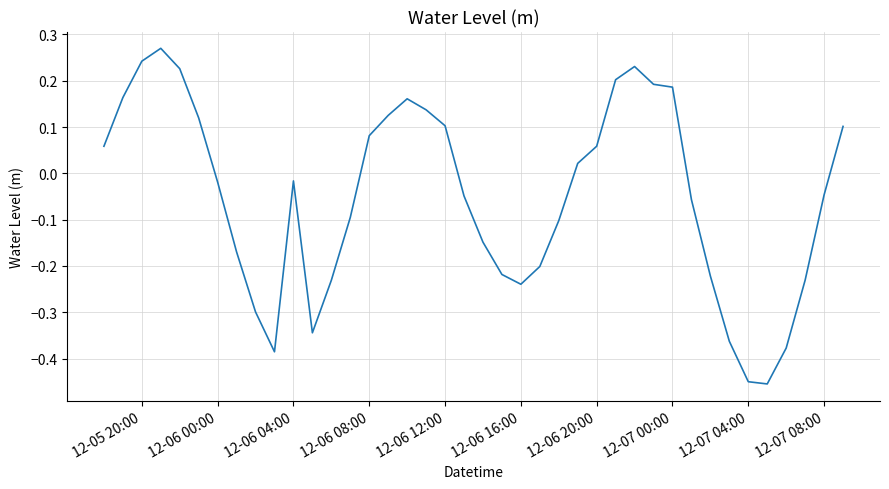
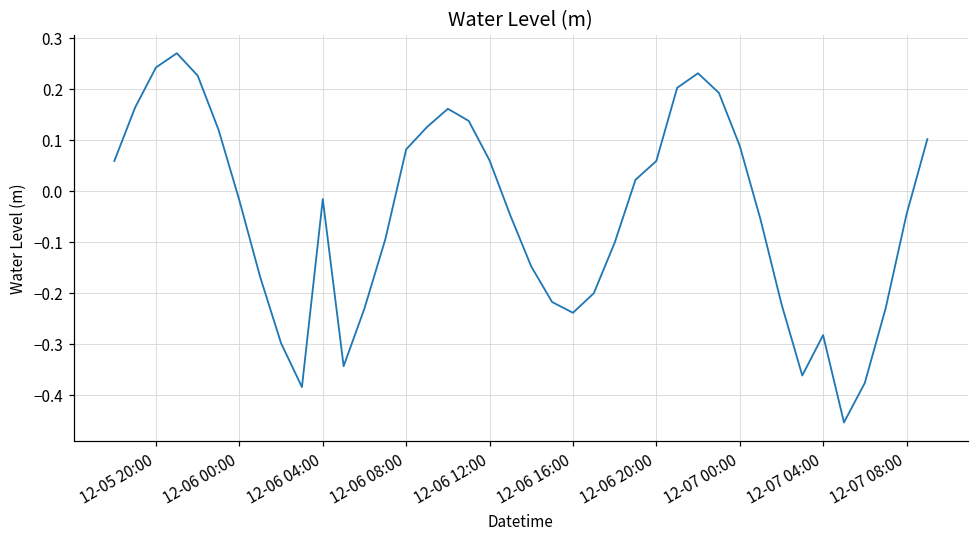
12-06 12:00: 0.10 -> 0.06
12-07 00:00: 0.19 -> 0.09
12-07 04:00: -0.45 -> -0.28
